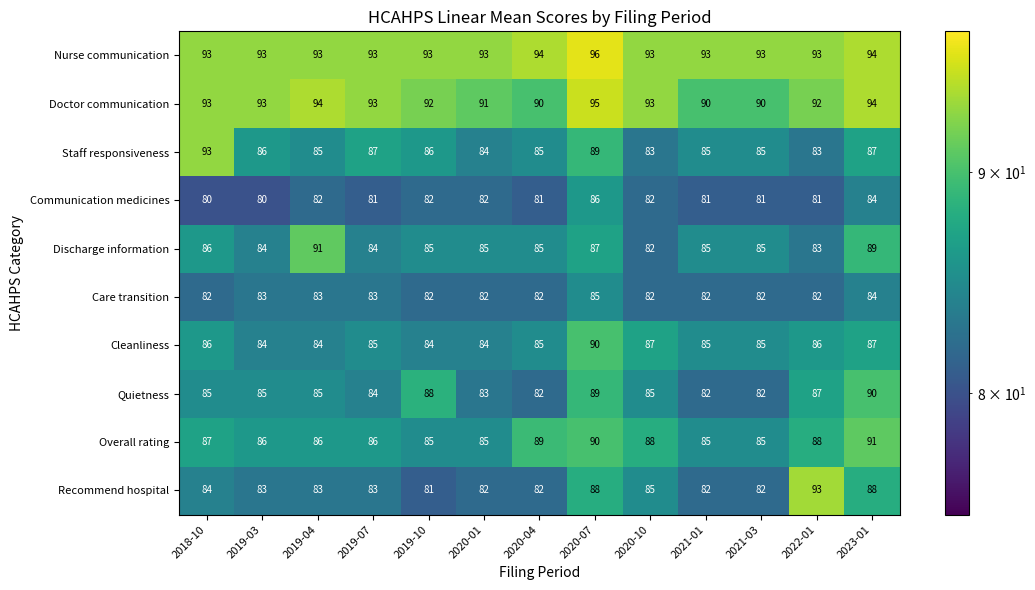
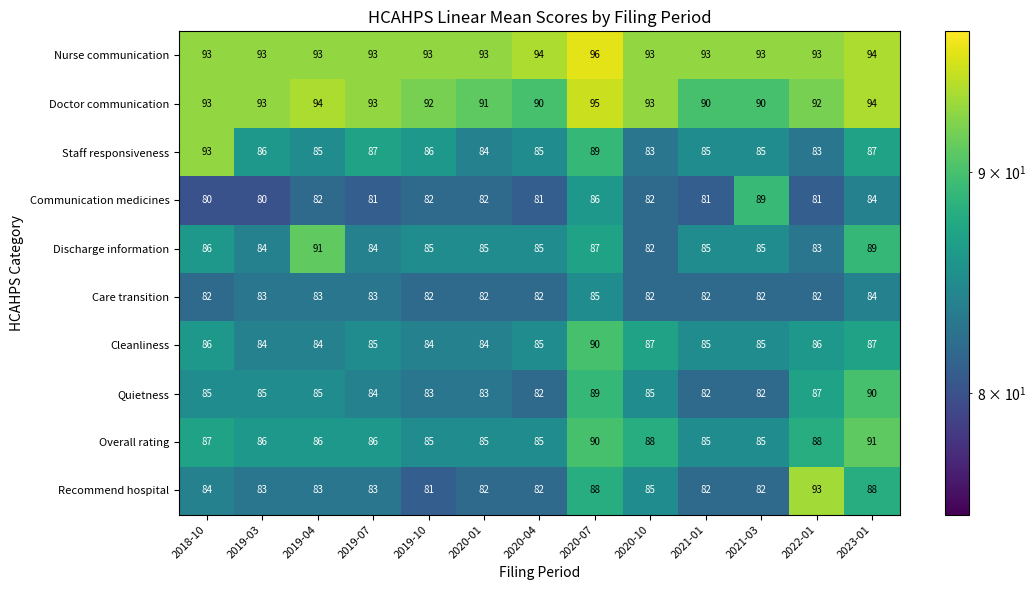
Communication medicines, 2021-03: 81 -> 89
Quietness, 2019-10: 88 -> 83
Overall rating, 2020-04: 89 -> 85
